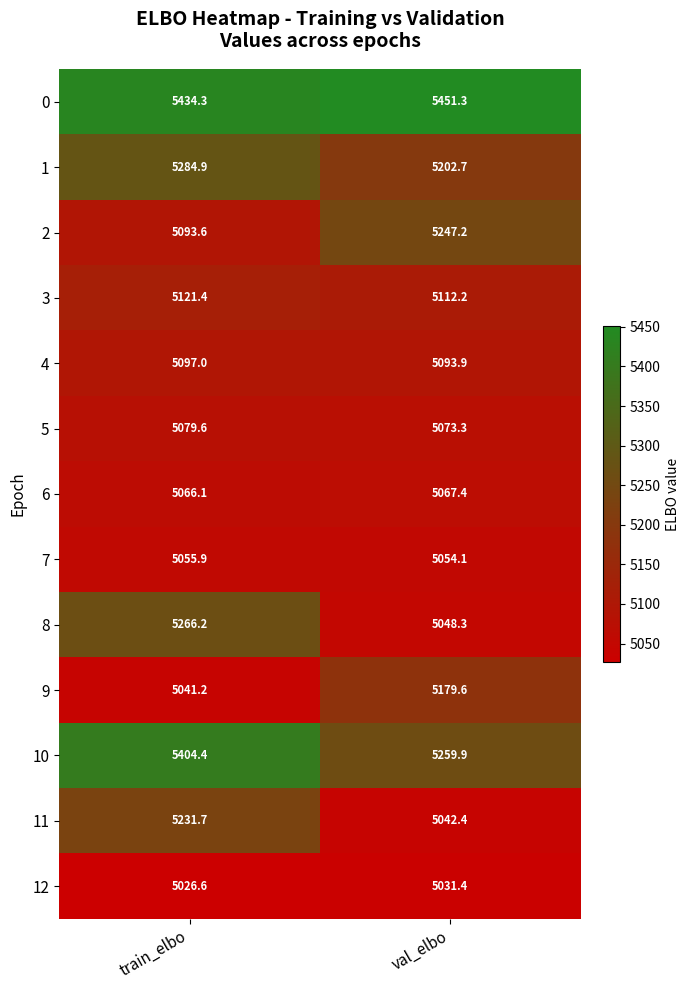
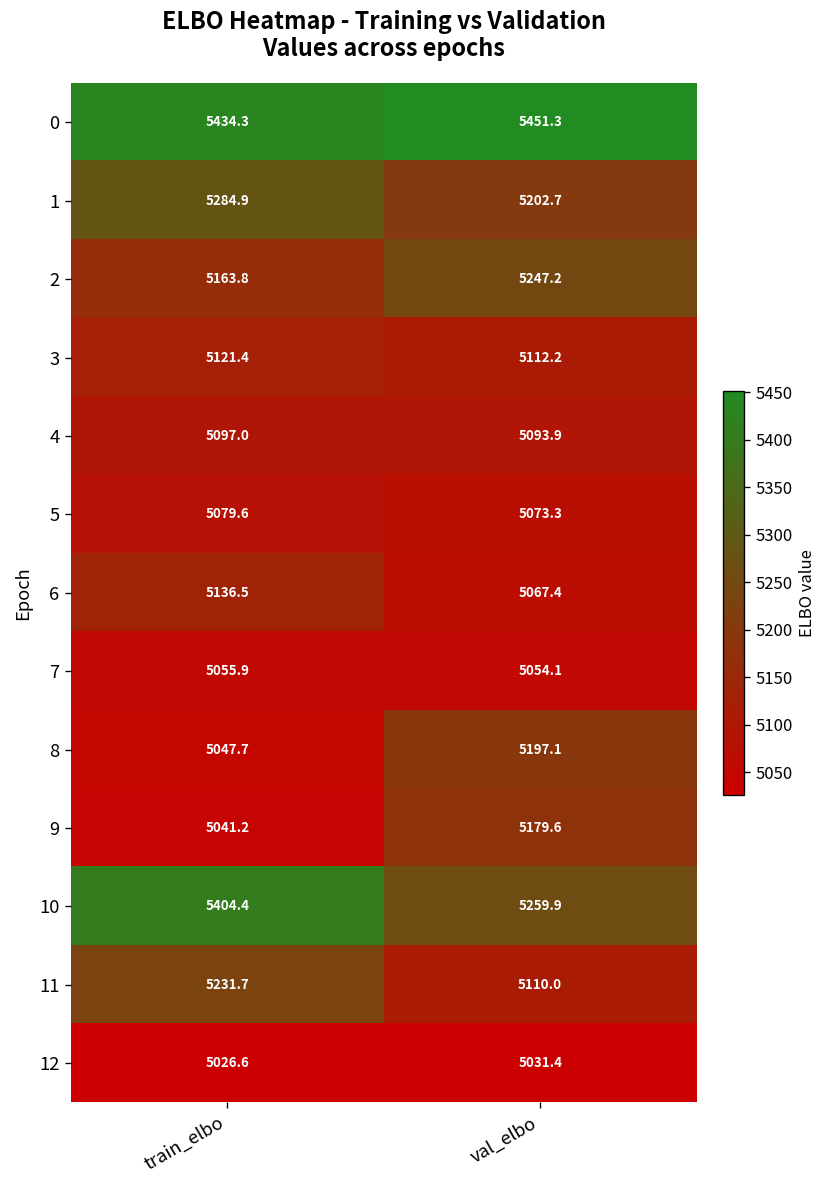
2, train_elbo: 5093.6 -> 5163.8
6, train_elbo: 5066.1 -> 5136.5
8, train_elbo: 5266.2 -> 5047.7
8, val_elbo: 5048.3 -> 5197.1
11, val_elbo: 5042.4 -> 5110.0
